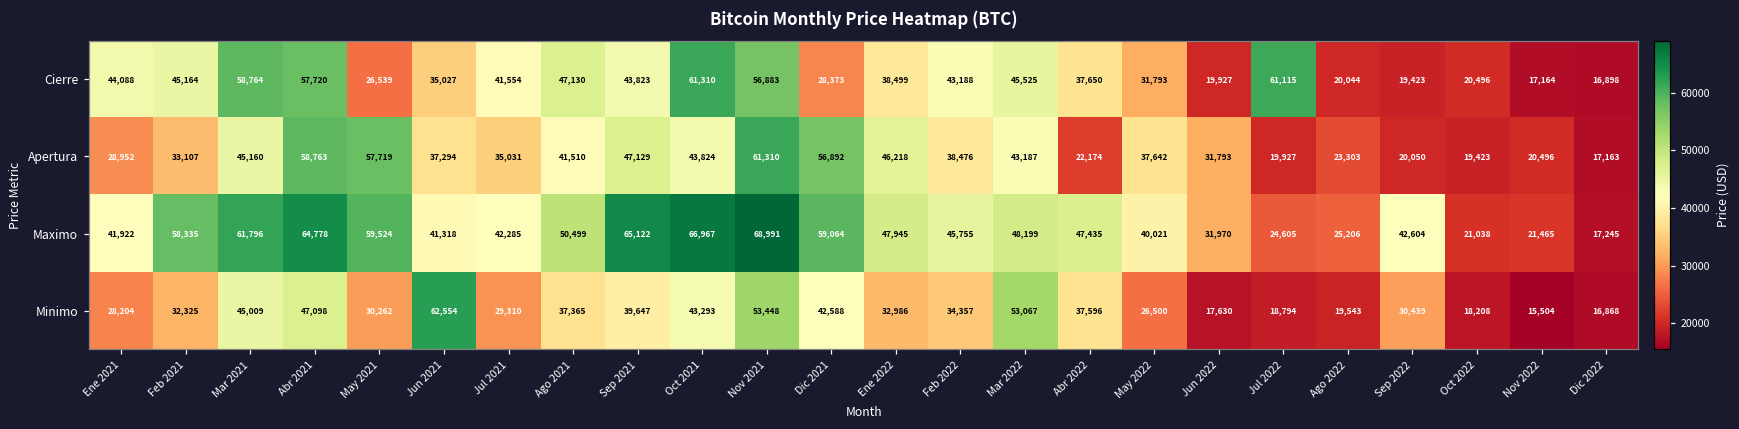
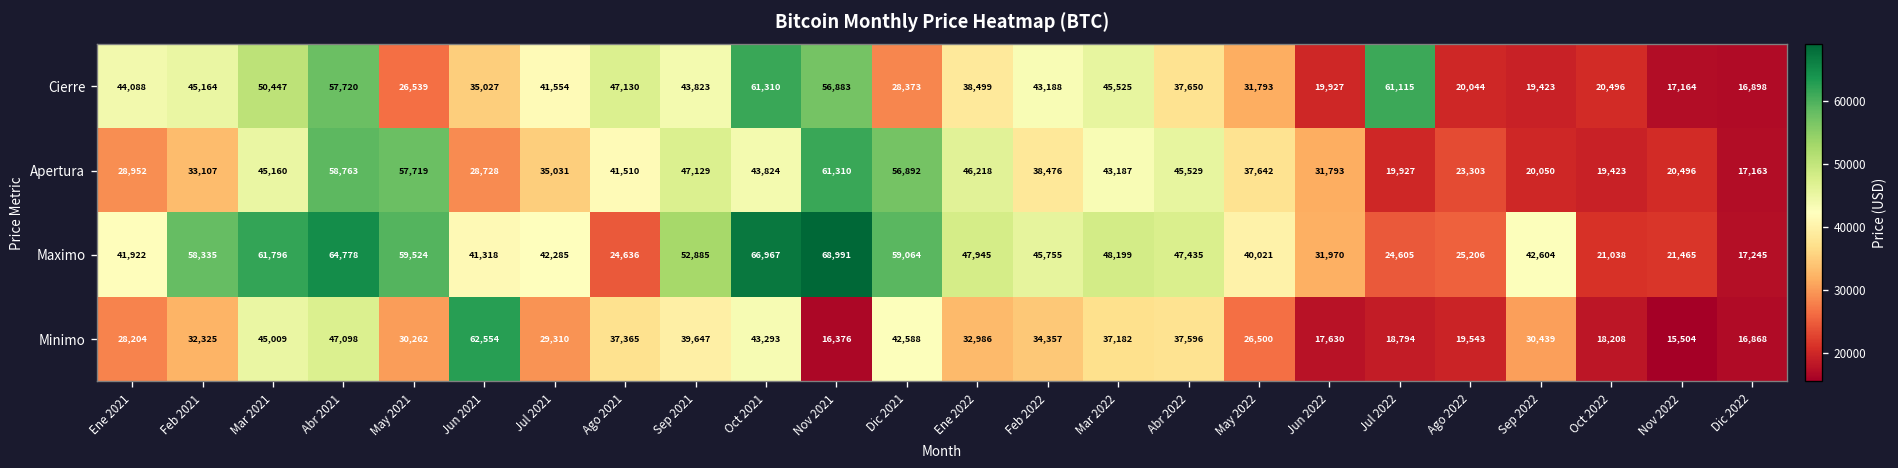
Cierre, Mar 2021: 58,764 -> 50,447
Apertura, Jun 2021: 37,294 -> 28,728
Apertura, Abr 2022: 22,174 -> 45,529
Maximo, Ago 2021: 50,499 -> 24,636
Maximo, Sep 2021: 65,122 -> 52,885
Minimo, Nov 2021: 53,448 -> 16,376
Minimo, Mar 2022: 53,067 -> 37,182
